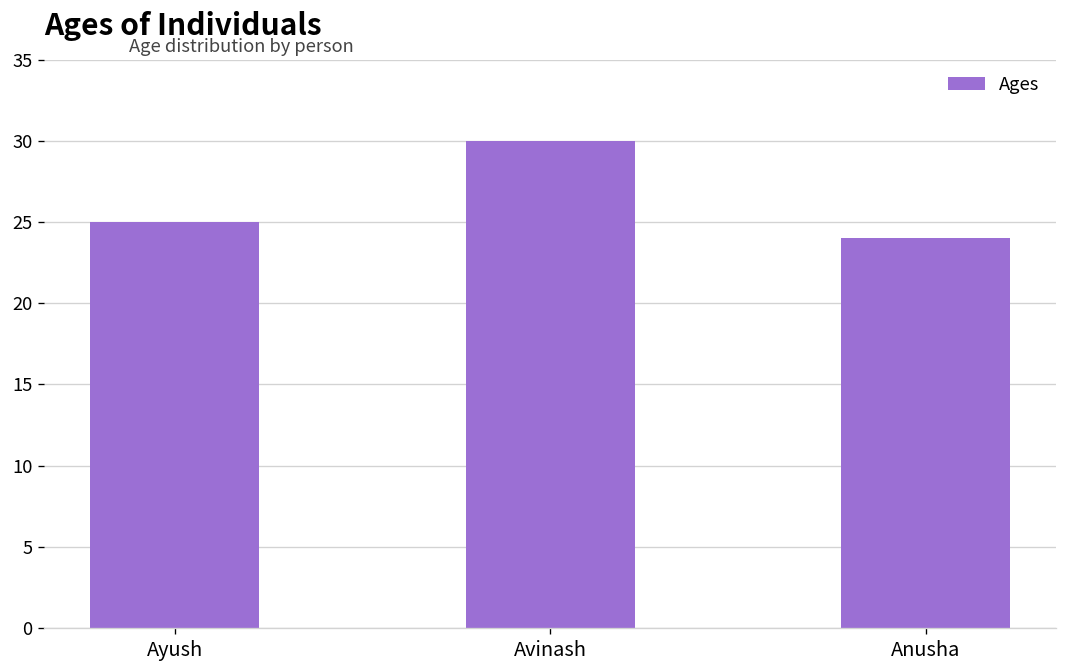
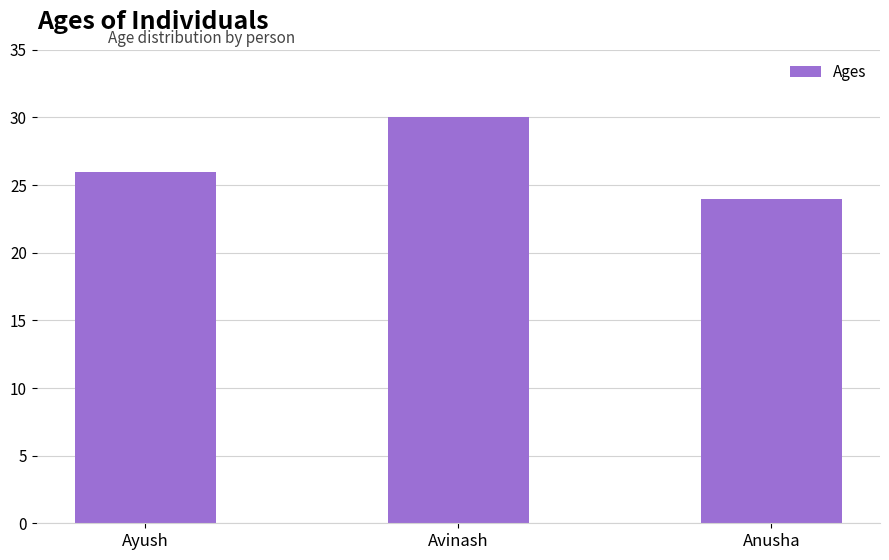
Ayush: 25 -> 26
